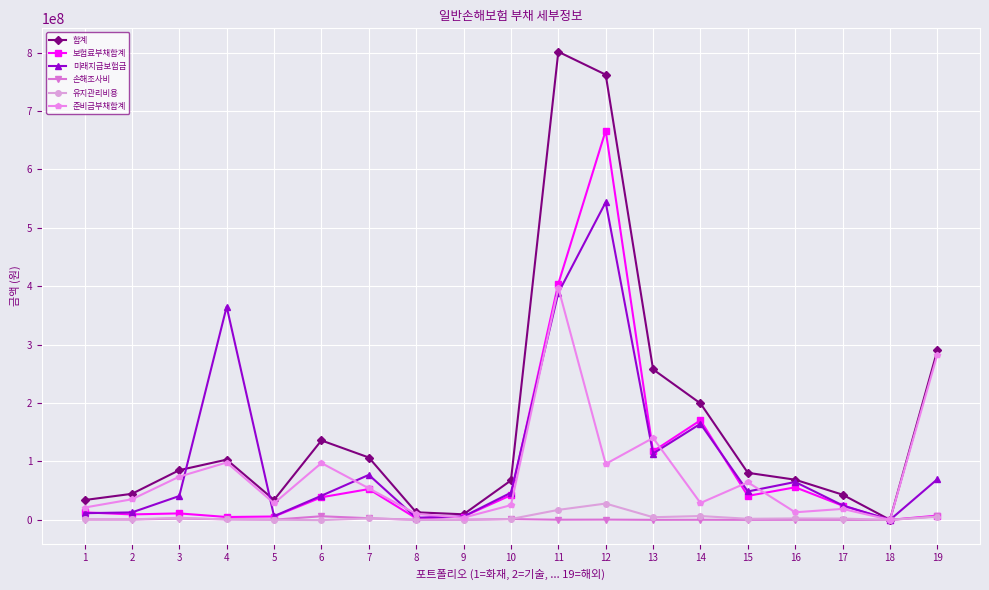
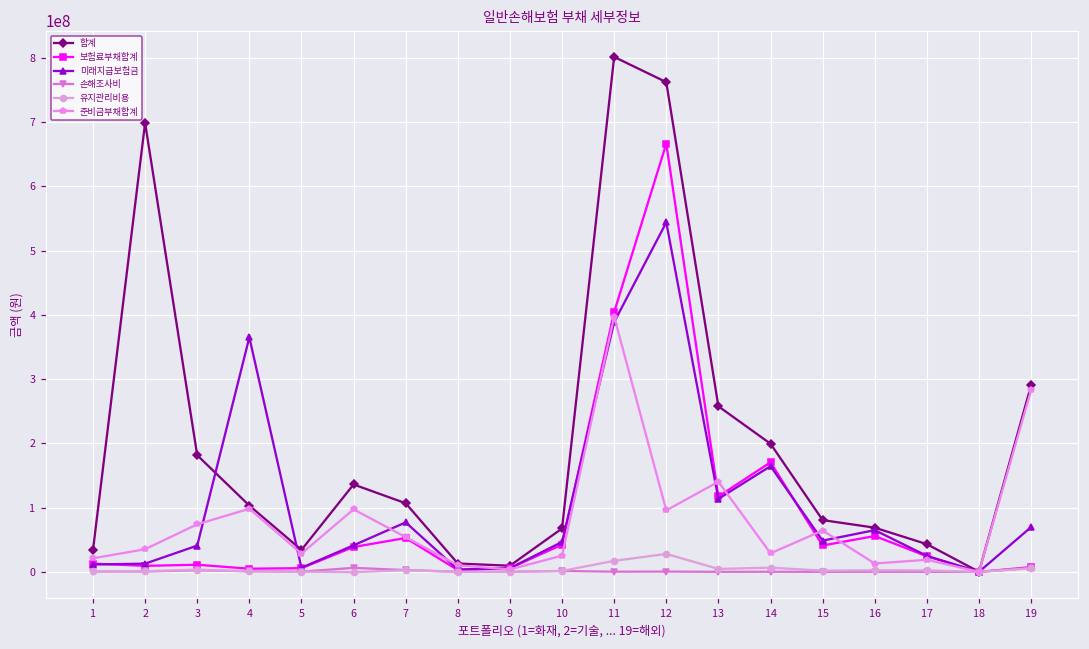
합계, 2: 40000000 -> 700000000
합계, 3: 90000000 -> 180000000
